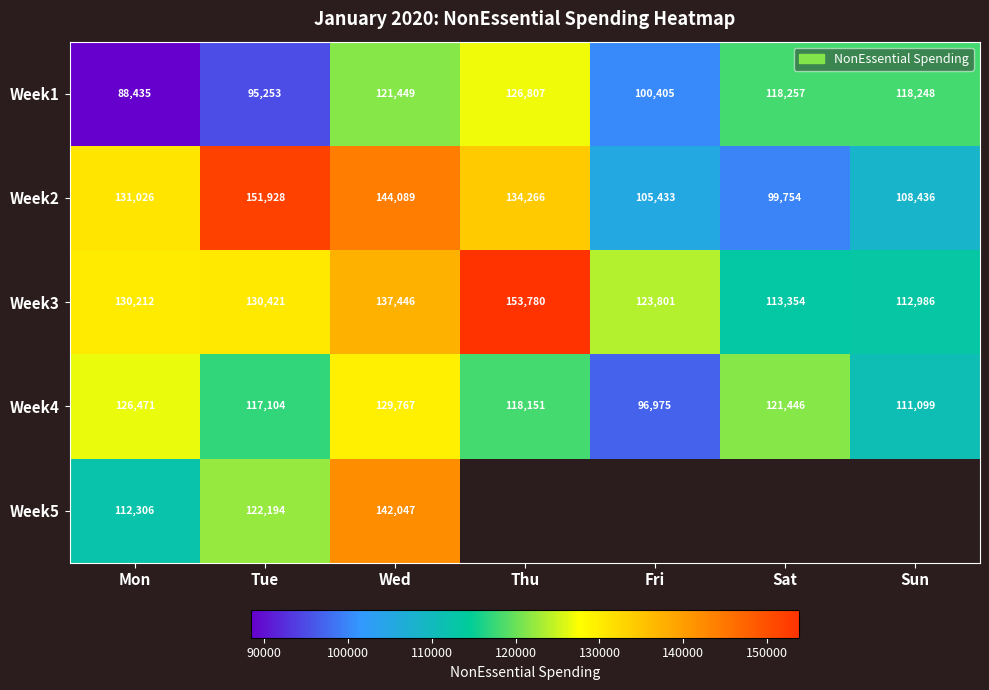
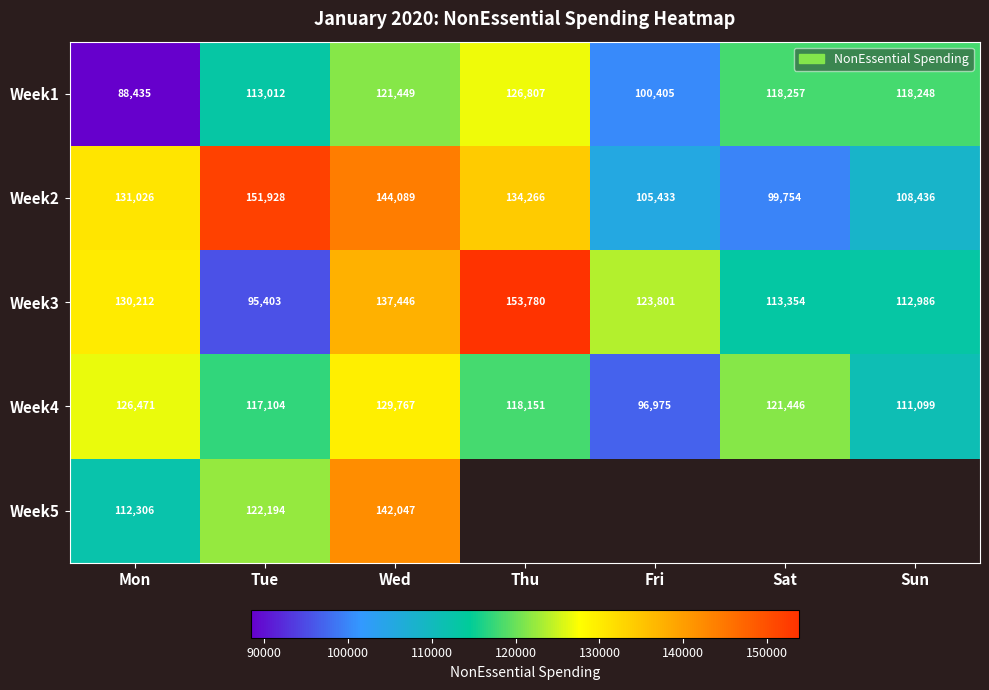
Week1, Tue: 95,253 -> 113,012
Week3, Tue: 130,421 -> 95,403
